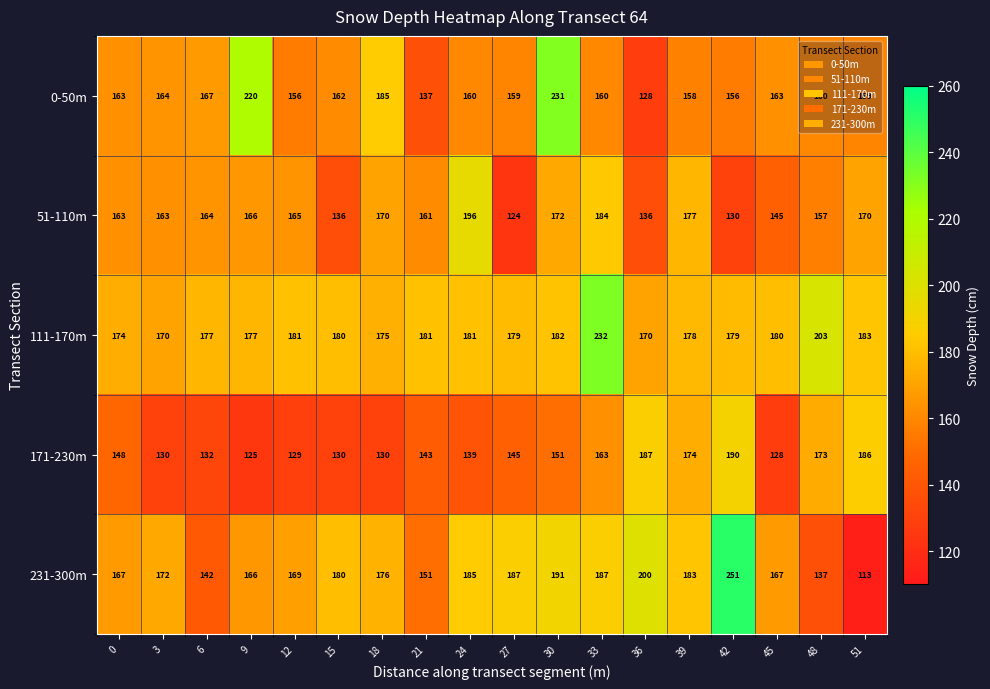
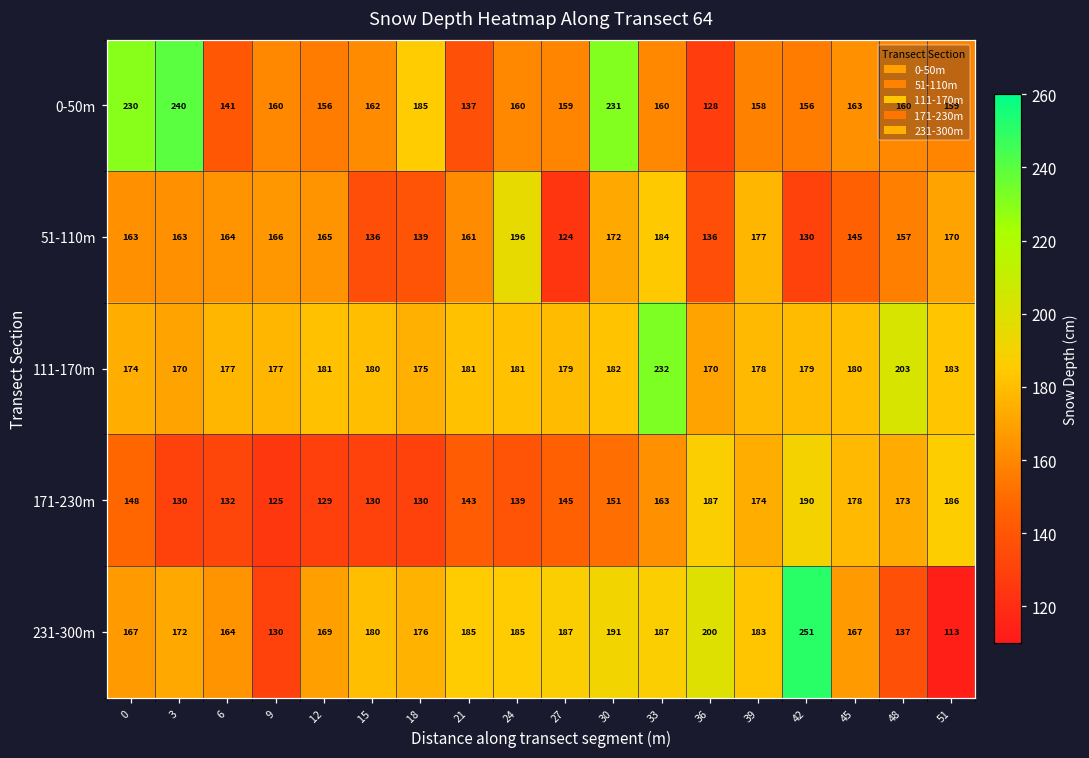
0-50m, 0: 163 -> 230
0-50m, 3: 164 -> 240
0-50m, 6: 167 -> 141
0-50m, 9: 220 -> 160
51-110m, 18: 170 -> 139
171-230m, 45: 128 -> 178
231-300m, 6: 142 -> 164
231-300m, 9: 166 -> 130
231-300m, 21: 151 -> 185
